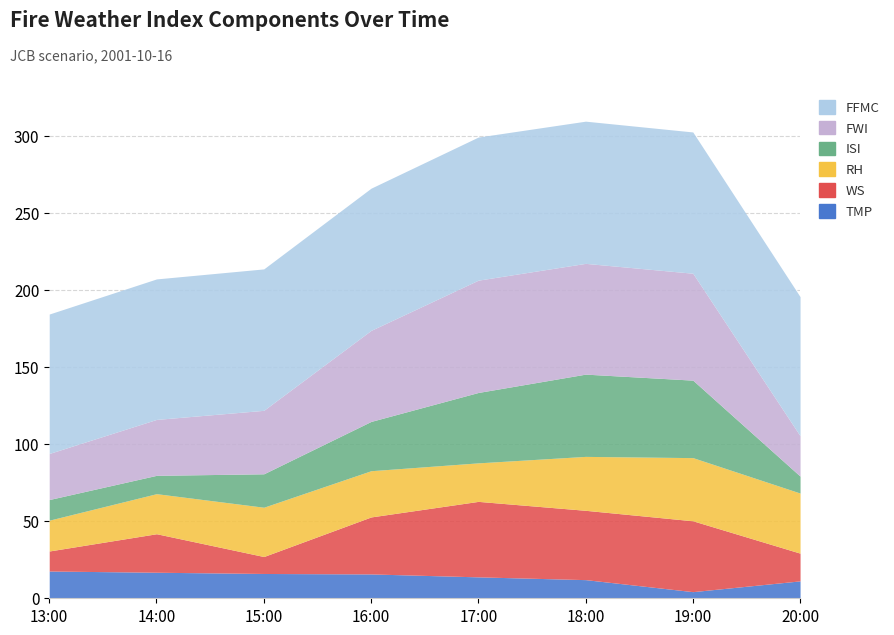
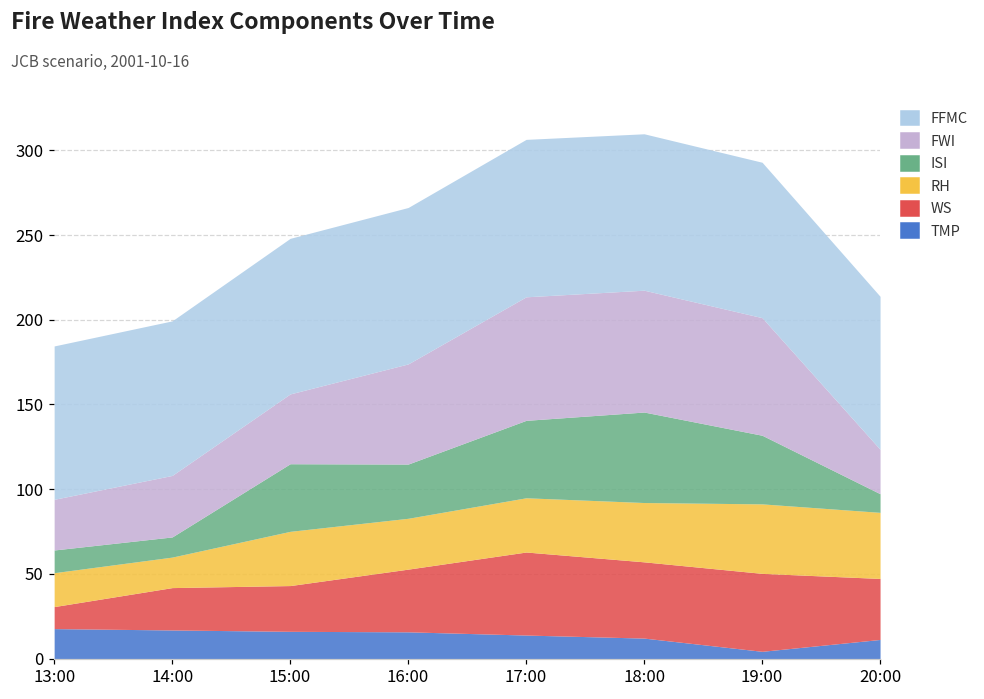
RH, 14:00: 26 -> 18
WS, 15:00: 11 -> 27
ISI, 15:00: 22 -> 40
RH, 17:00: 25 -> 32
ISI, 19:00: 50 -> 41
WS, 20:00: 18 -> 36
